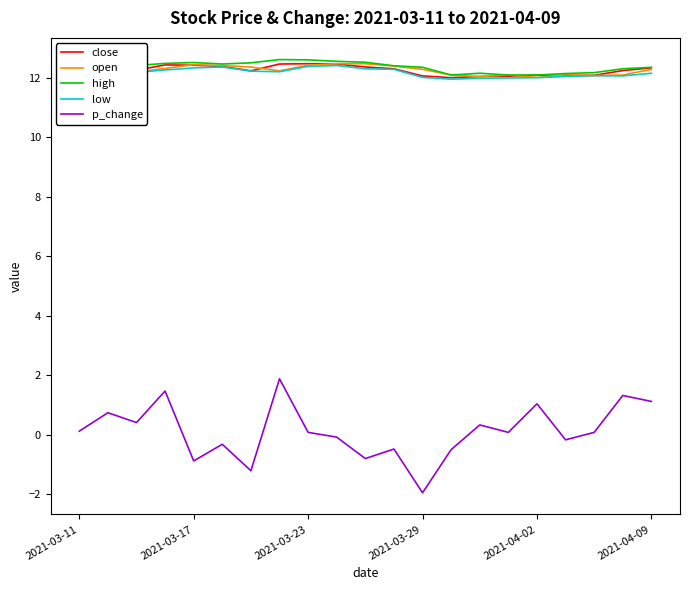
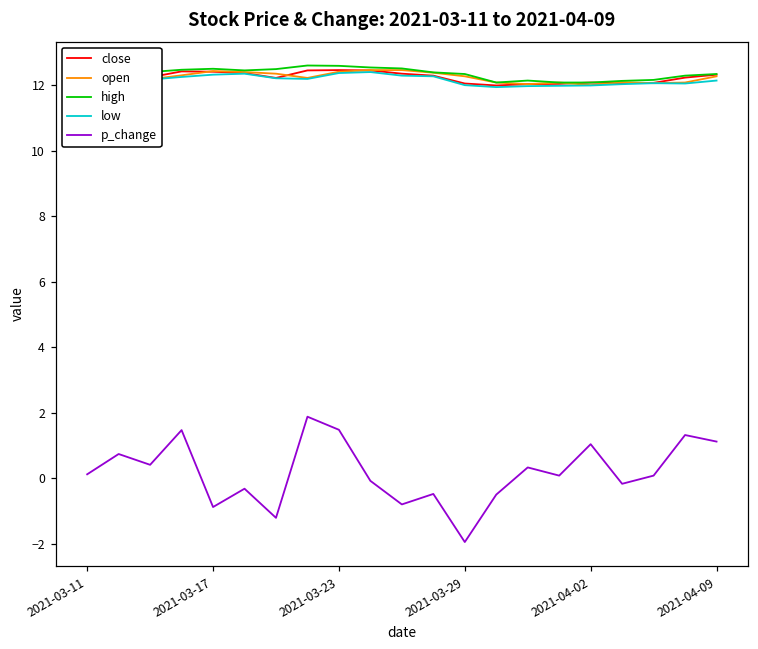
p_change, 2021-03-23: 0.1 -> 1.5
